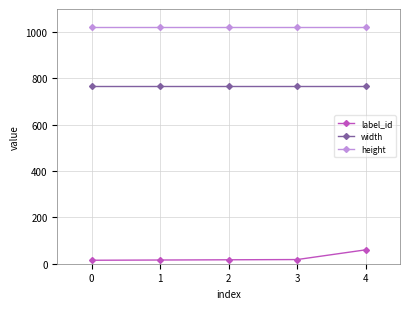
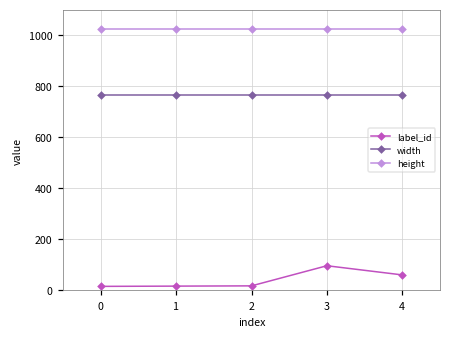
label_id, 3: 20 -> 100
